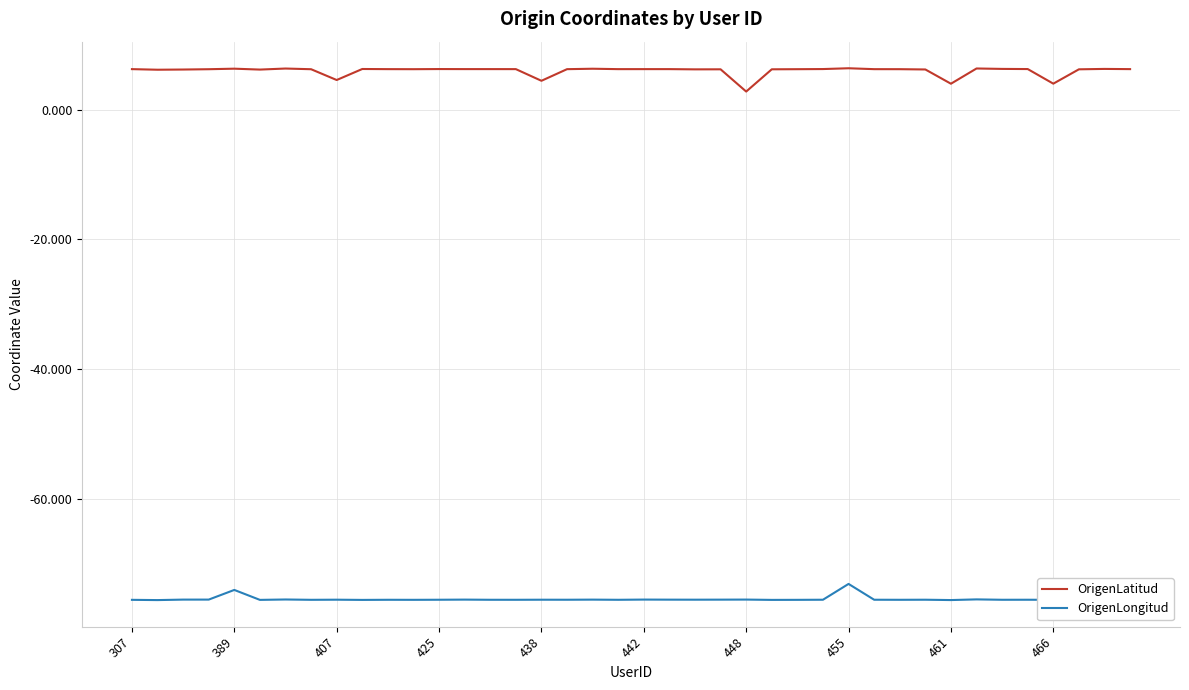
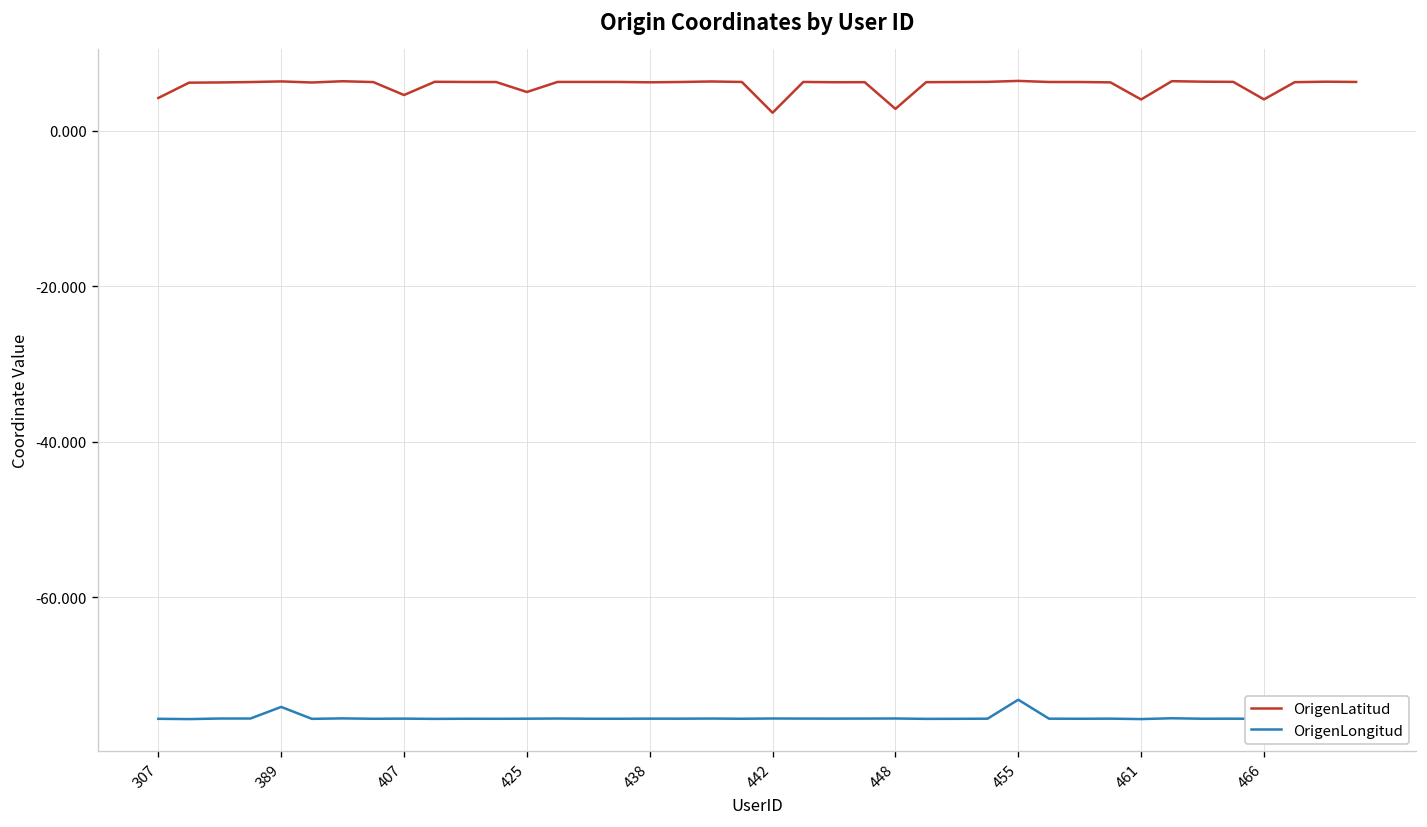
OrigenLatitud, 307: 6 -> 4
OrigenLatitud, 425: 6 -> 5
OrigenLatitud, 438: 4 -> 6
OrigenLatitud, 442: 6 -> 2
